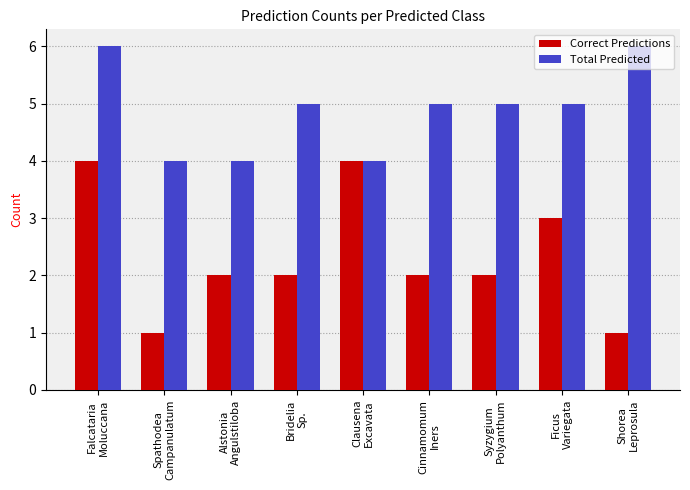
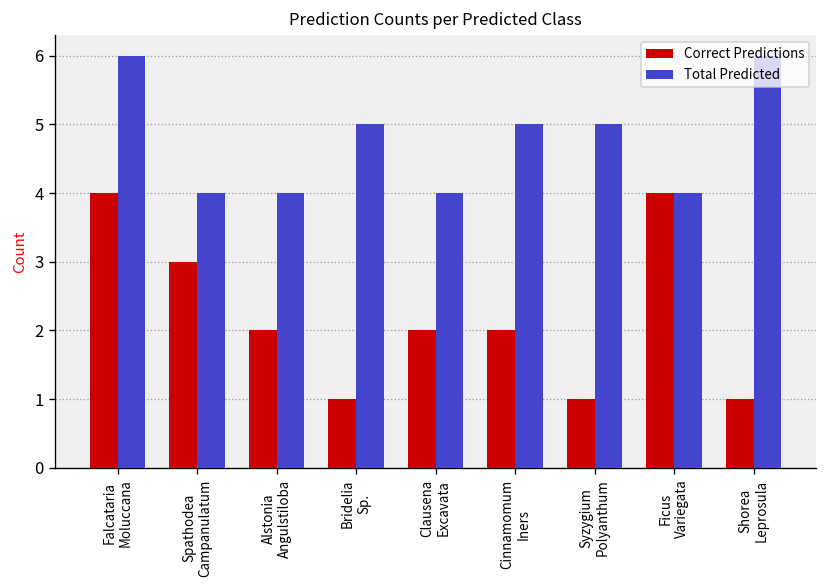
Correct Predictions, Spathodea Campanulatum: 1 -> 3
Correct Predictions, Bridelia Sp.: 2 -> 1
Correct Predictions, Clausena Excavata: 4 -> 2
Correct Predictions, Syzygium Polyanthum: 2 -> 1
Correct Predictions, Ficus Variegata: 3 -> 4
Total Predicted, Ficus Variegata: 5 -> 4
